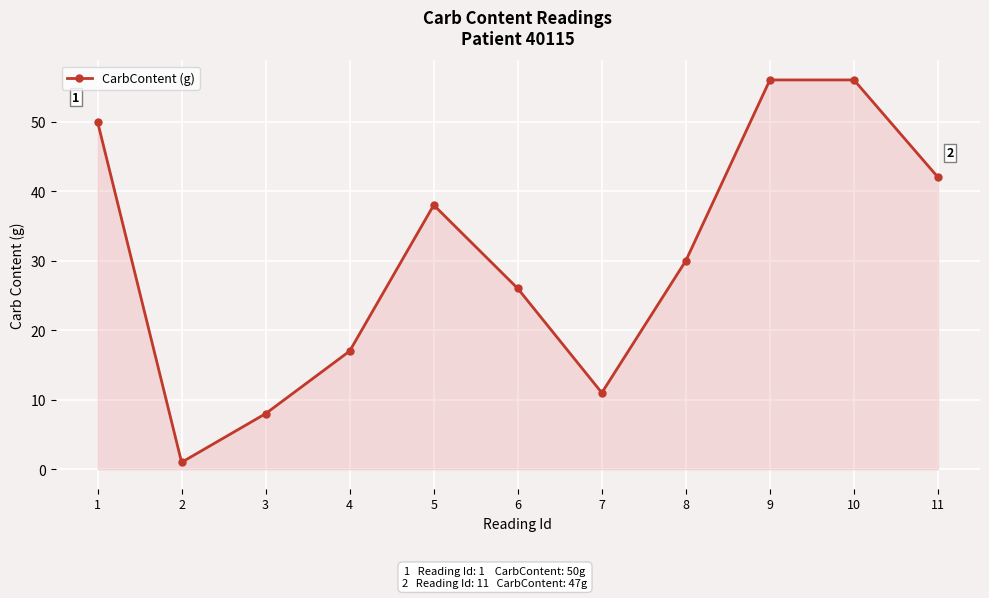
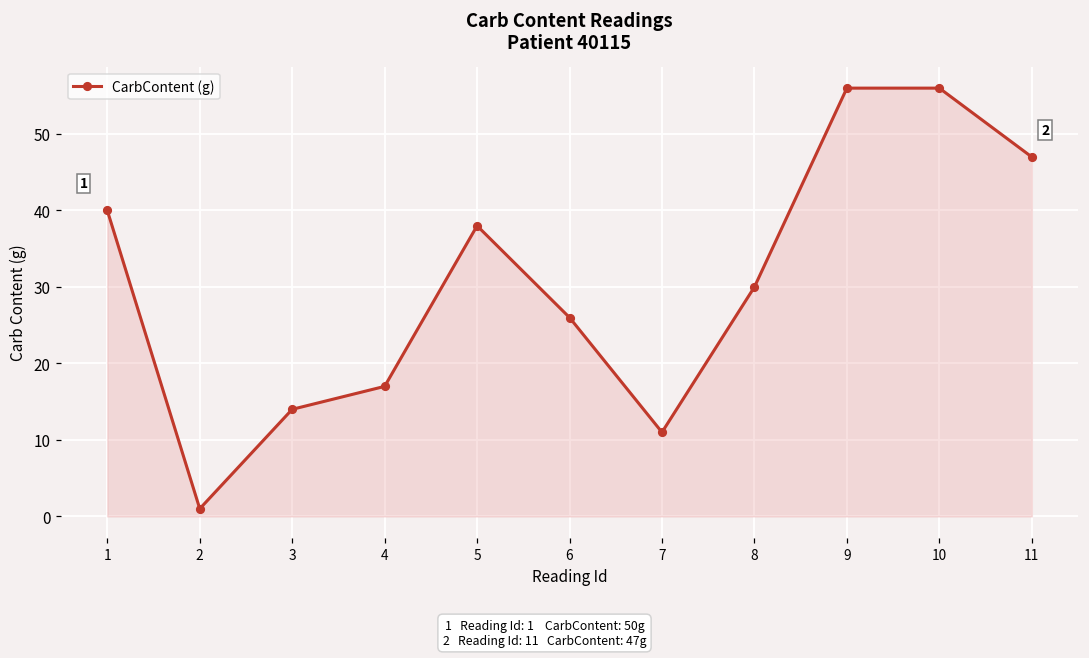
1: 50 -> 40
3: 8 -> 14
11: 42 -> 47
